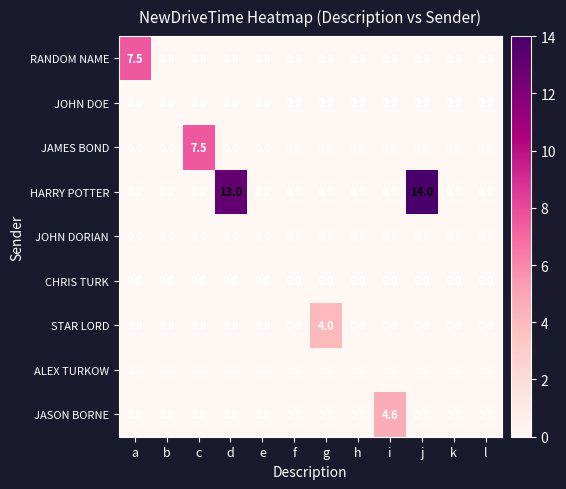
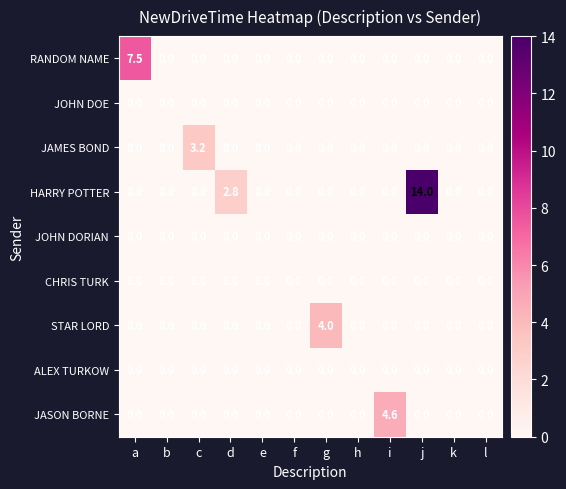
JAMES BOND, c: 7.5 -> 3.2
HARRY POTTER, d: 13.0 -> 2.8
